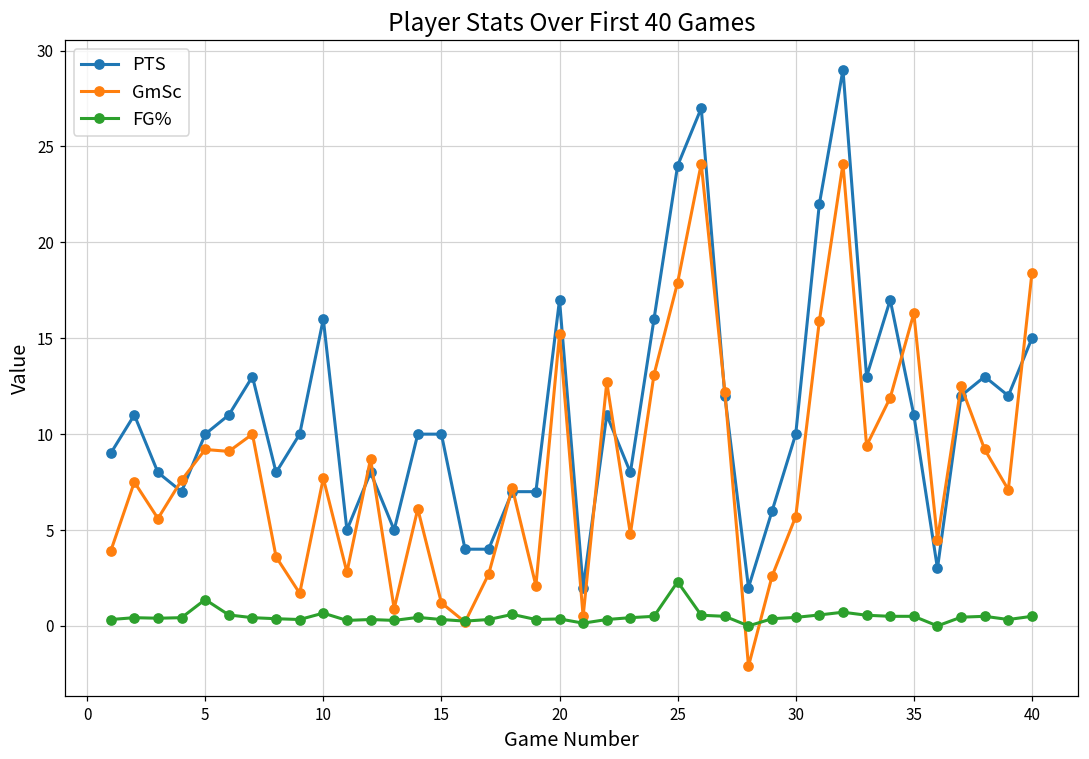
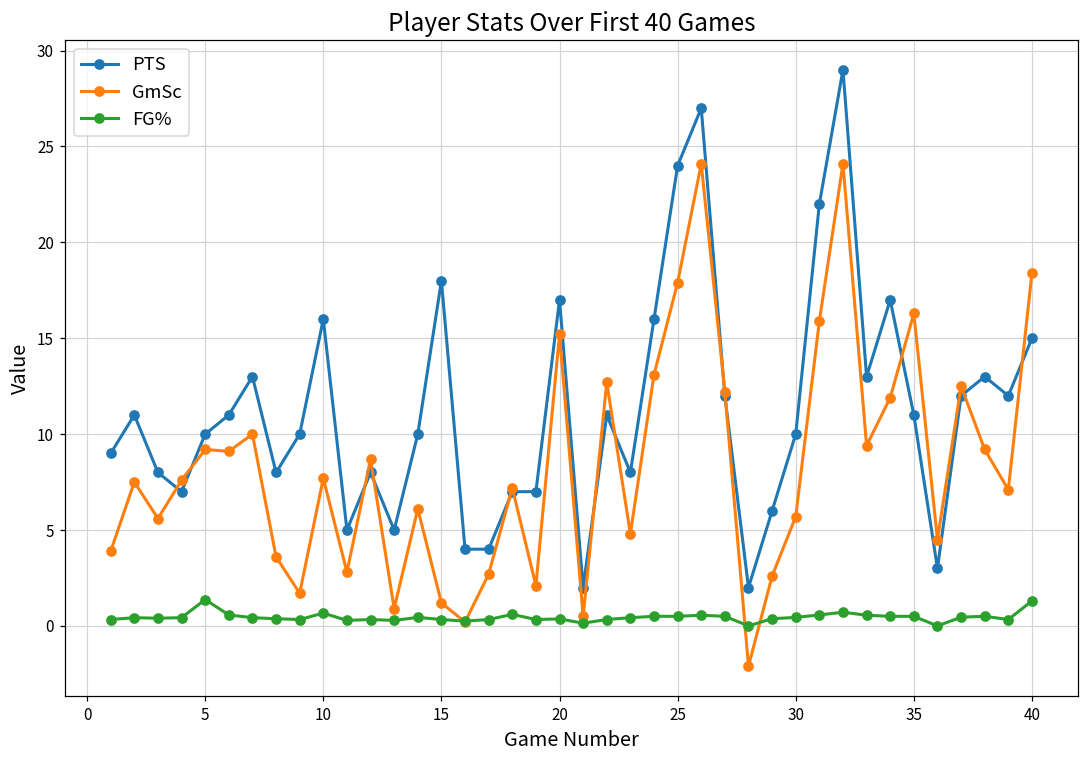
PTS, 15: 10 -> 18
FG%, 25: 2.3 -> 0.5
FG%, 40: 0.5 -> 1.3
